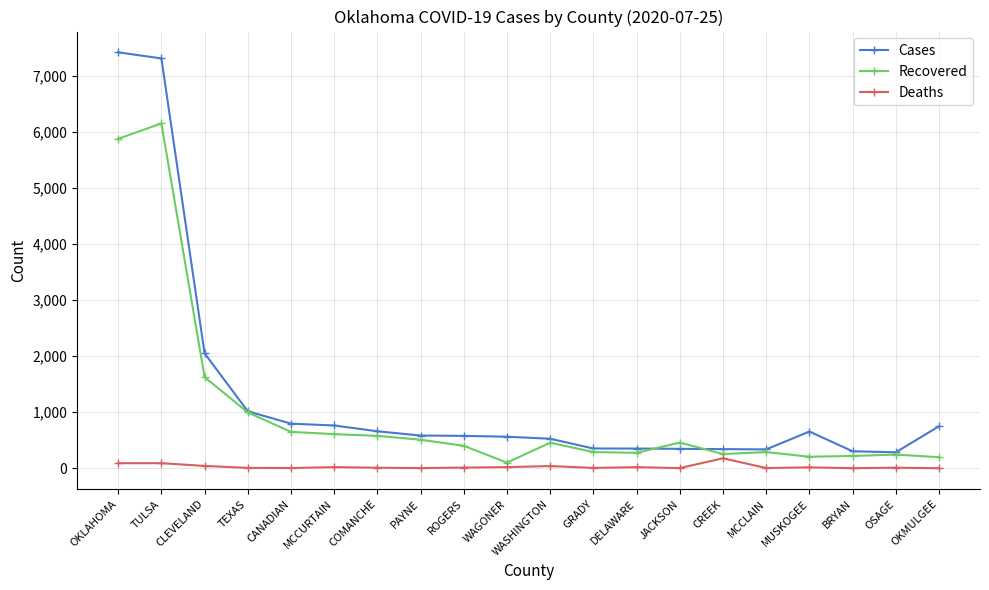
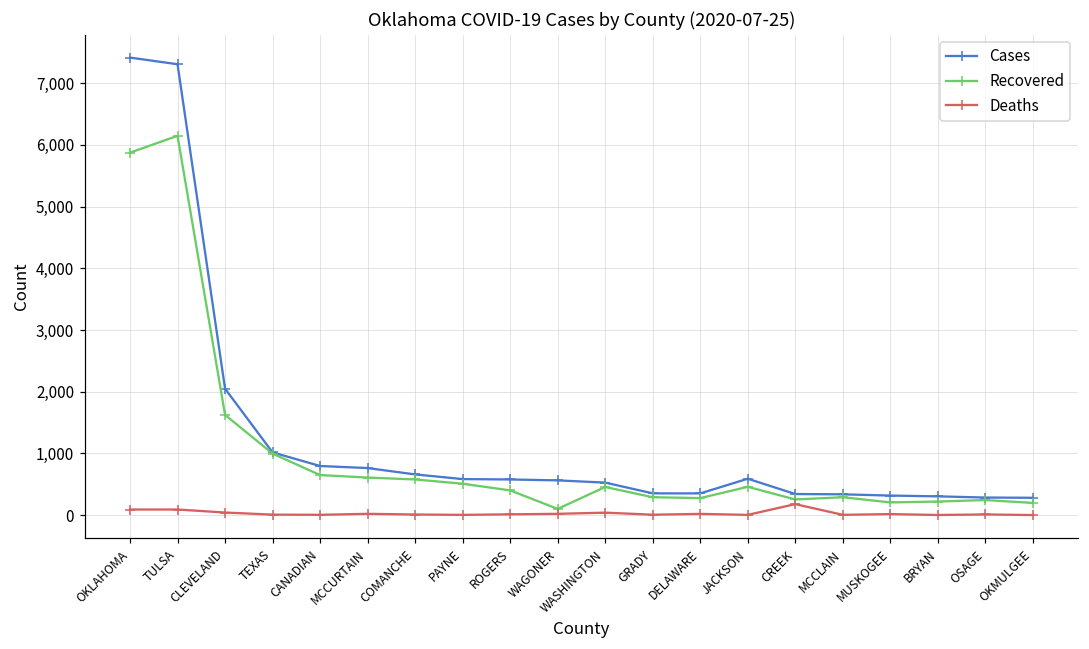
Cases, JACKSON: 300 -> 600
Cases, MUSKOGEE: 700 -> 300
Cases, OKMULGEE: 700 -> 300
